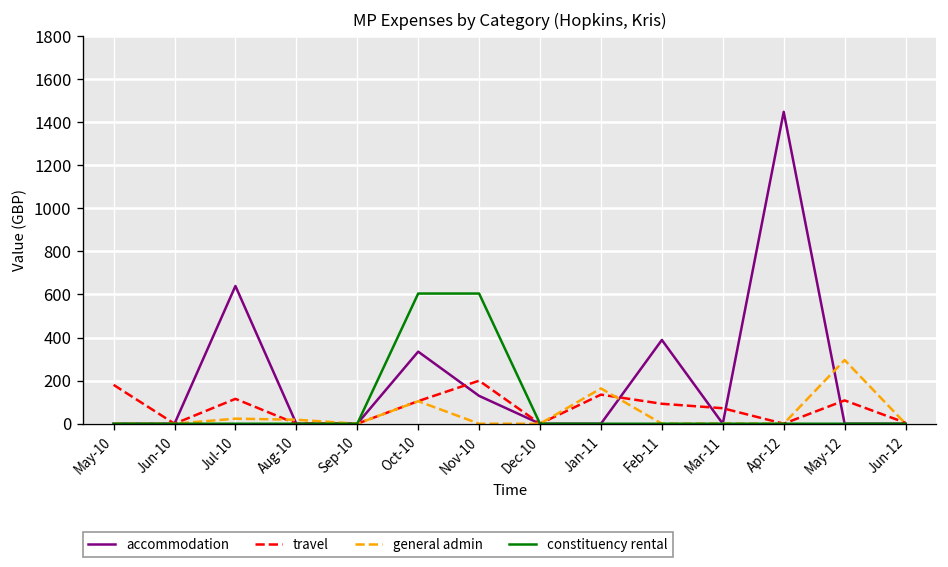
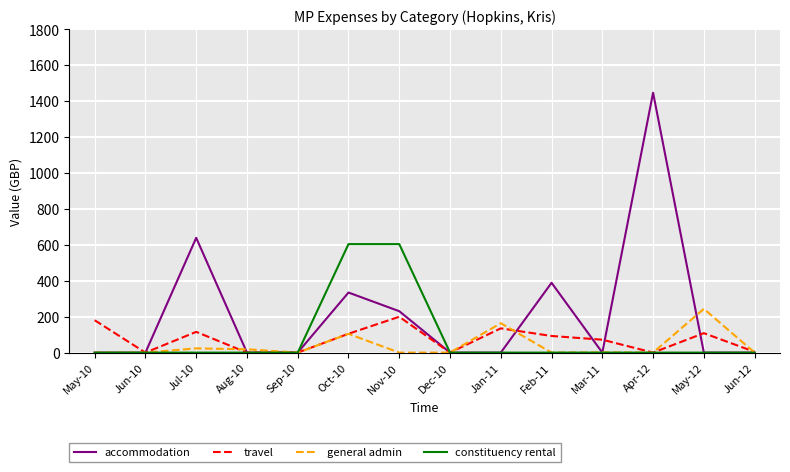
accommodation, Nov-10: 130 -> 230
general admin, May-12: 300 -> 240
